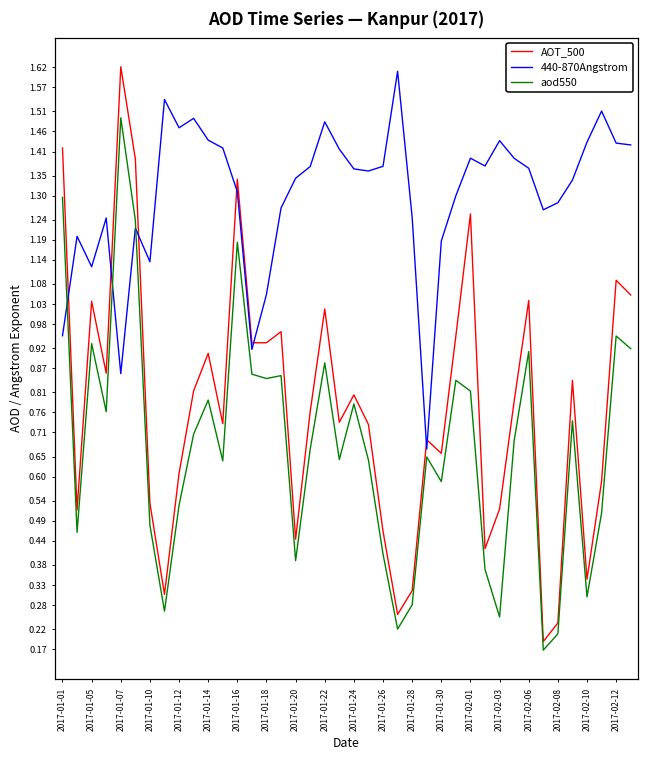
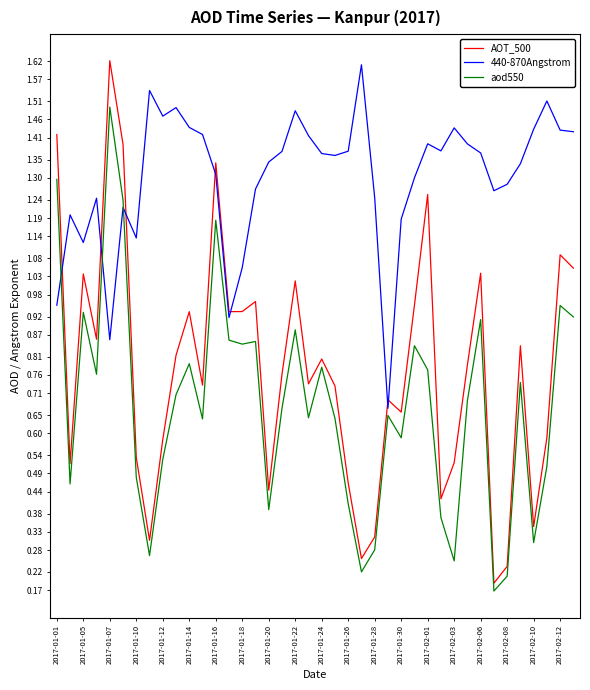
AOT_500, 2017-01-12: 0.61 -> 0.58
AOT_500, 2017-01-14: 0.91 -> 0.93
aod550, 2017-02-01: 0.81 -> 0.77
